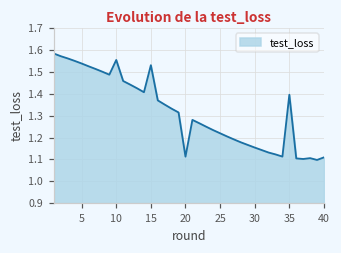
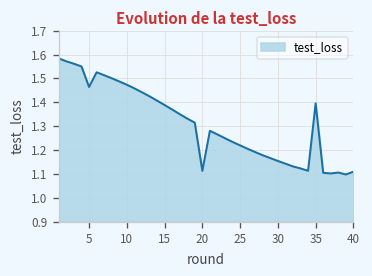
5: 1.54 -> 1.46
10: 1.55 -> 1.47
15: 1.53 -> 1.39
